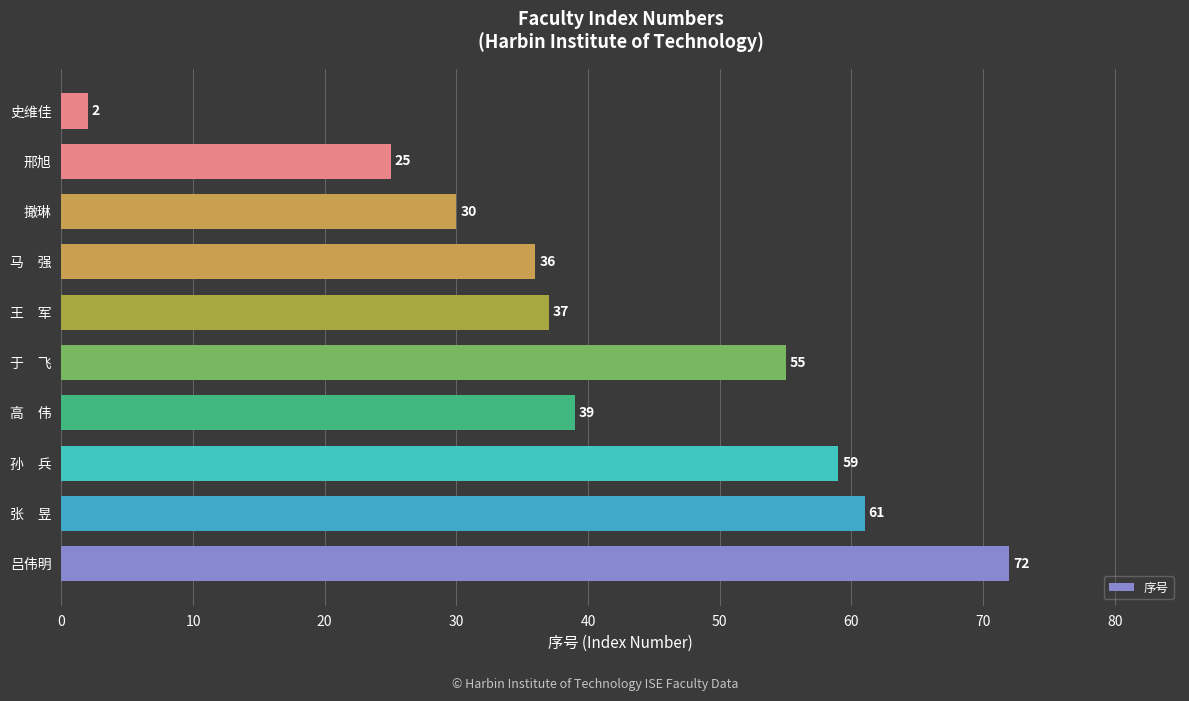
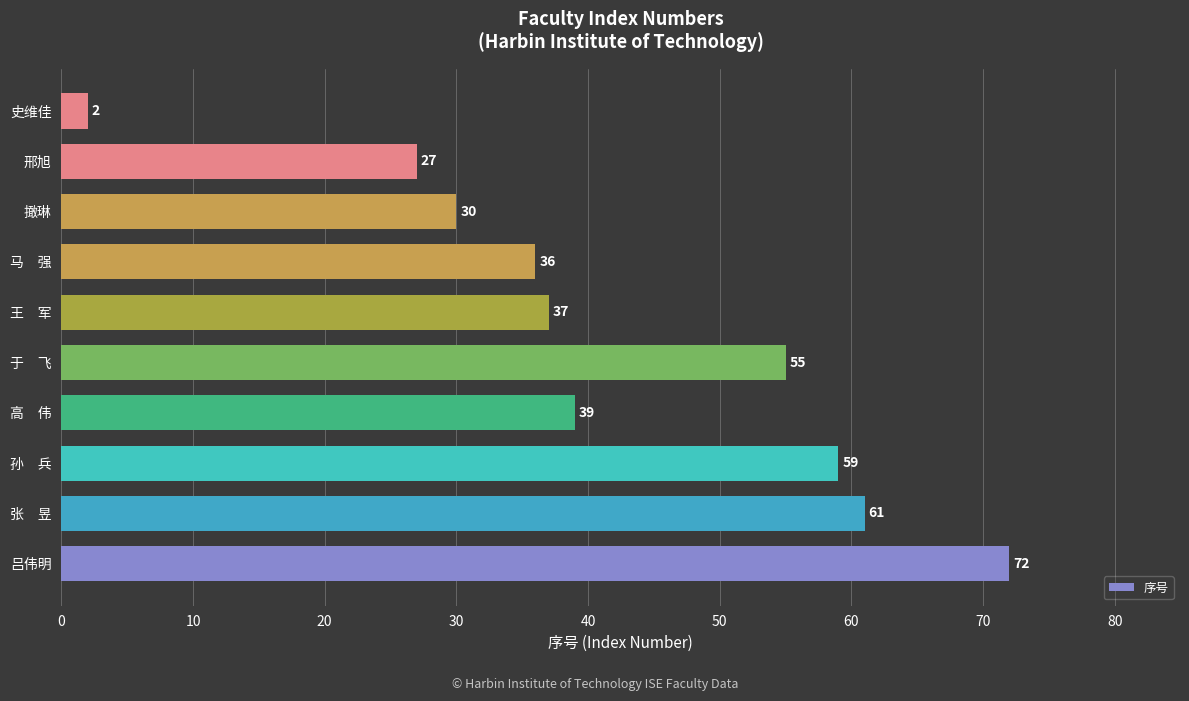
邢旭: 25 -> 27
